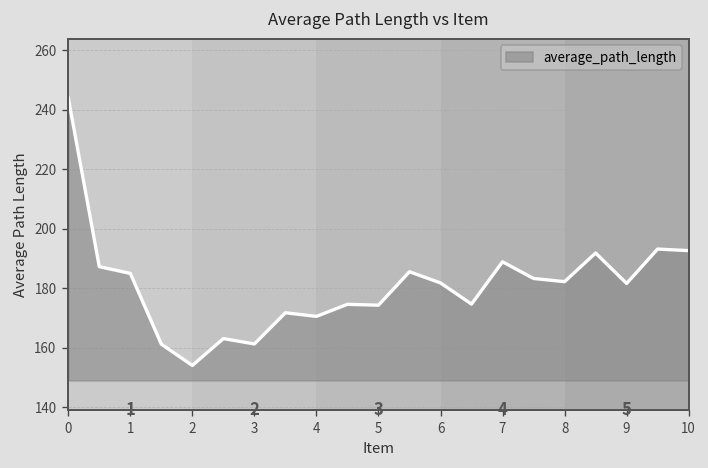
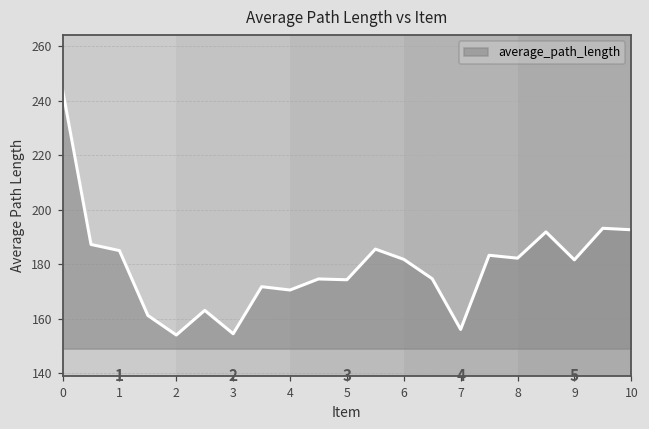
3: 161 -> 154
7: 189 -> 156
